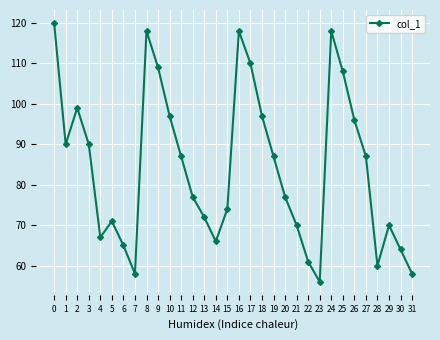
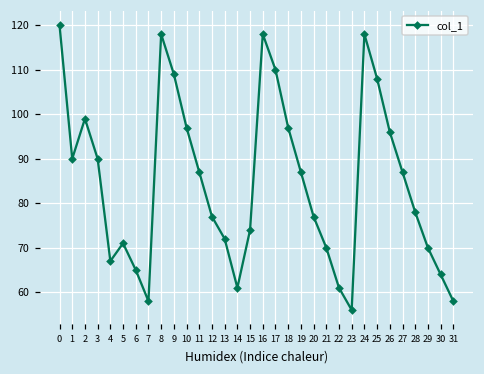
14: 66 -> 61
28: 60 -> 78
